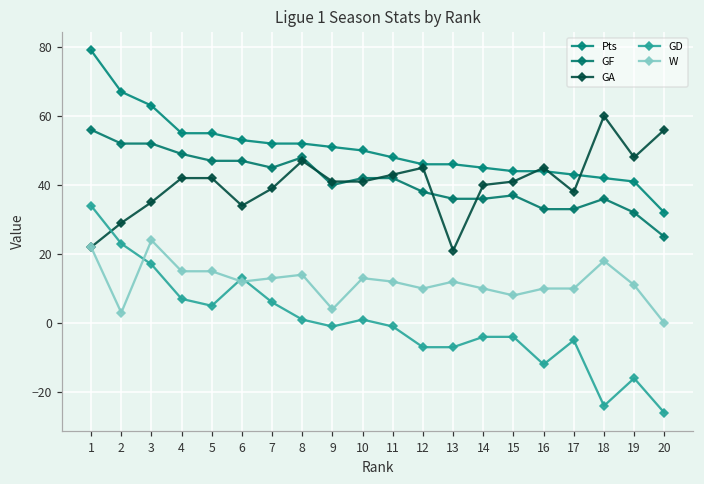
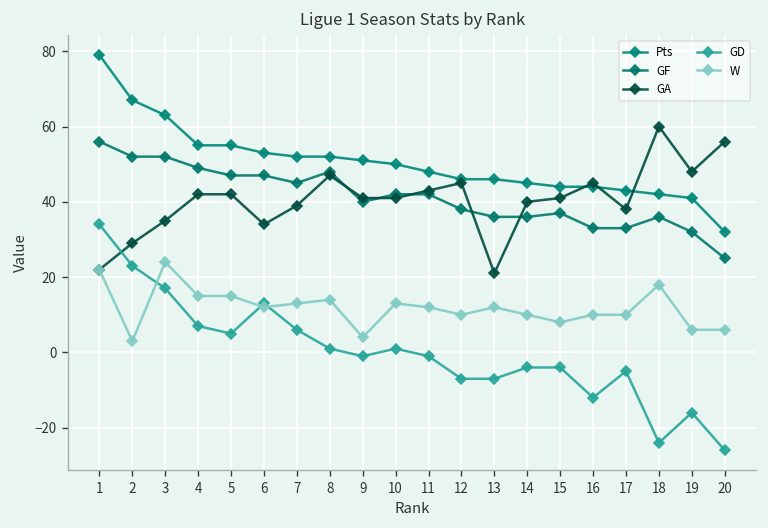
W, 19: 11 -> 6
W, 20: 0 -> 6
